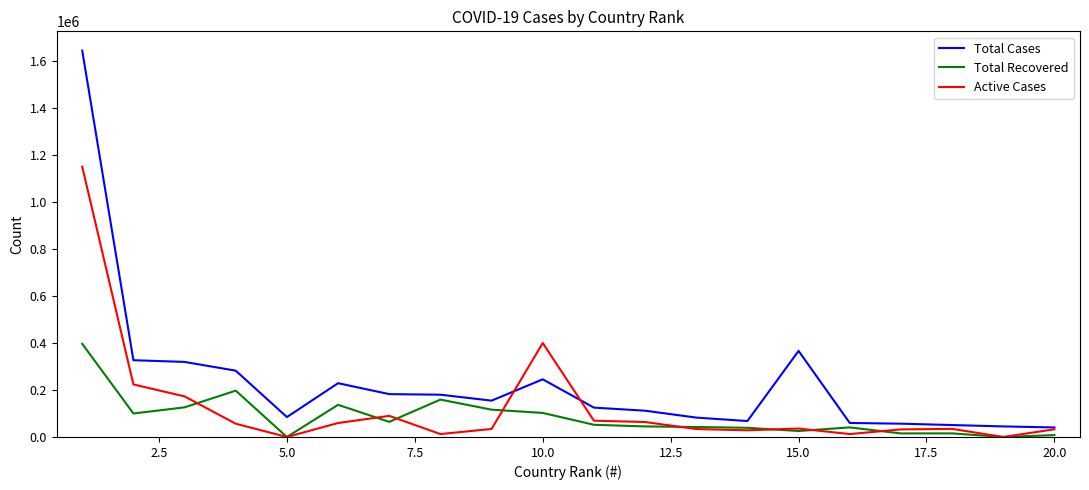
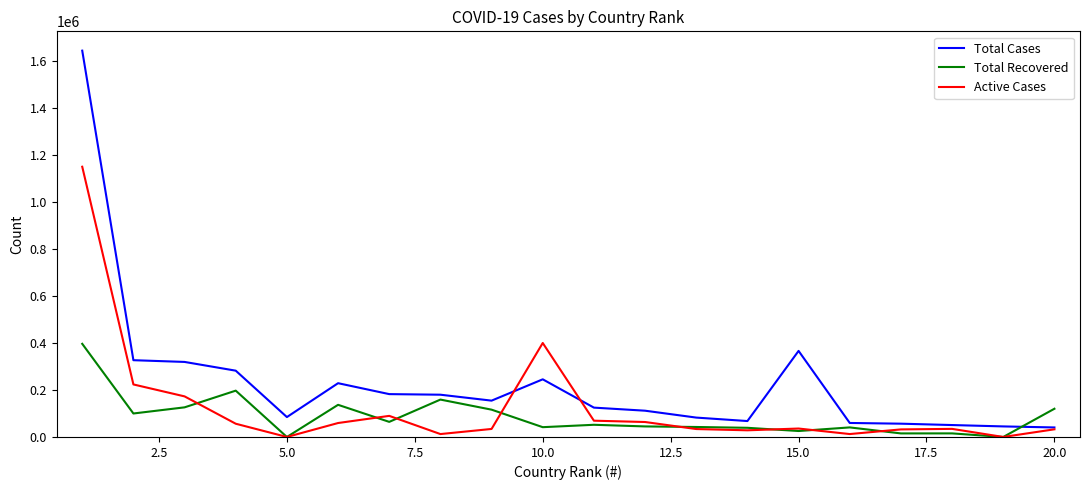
Total Recovered, 10.0: 100000 -> 40000
Total Recovered, 20.0: 10000 -> 120000
